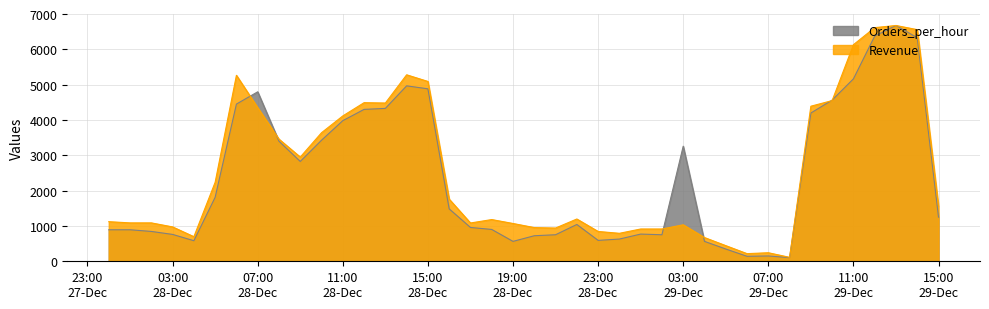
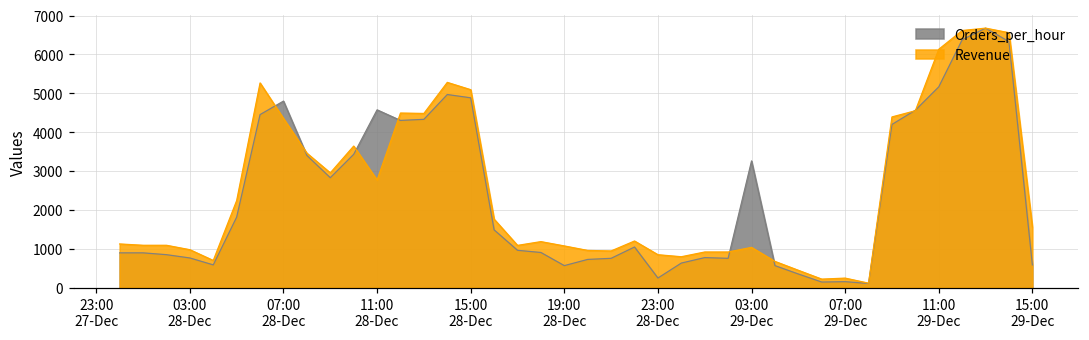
Orders_per_hour, 11:00 28-Dec: 4000 -> 4600
Revenue, 11:00 28-Dec: 4100 -> 2800
Orders_per_hour, 23:00 28-Dec: 600 -> 200
Orders_per_hour, 15:00 29-Dec: 1200 -> 600
